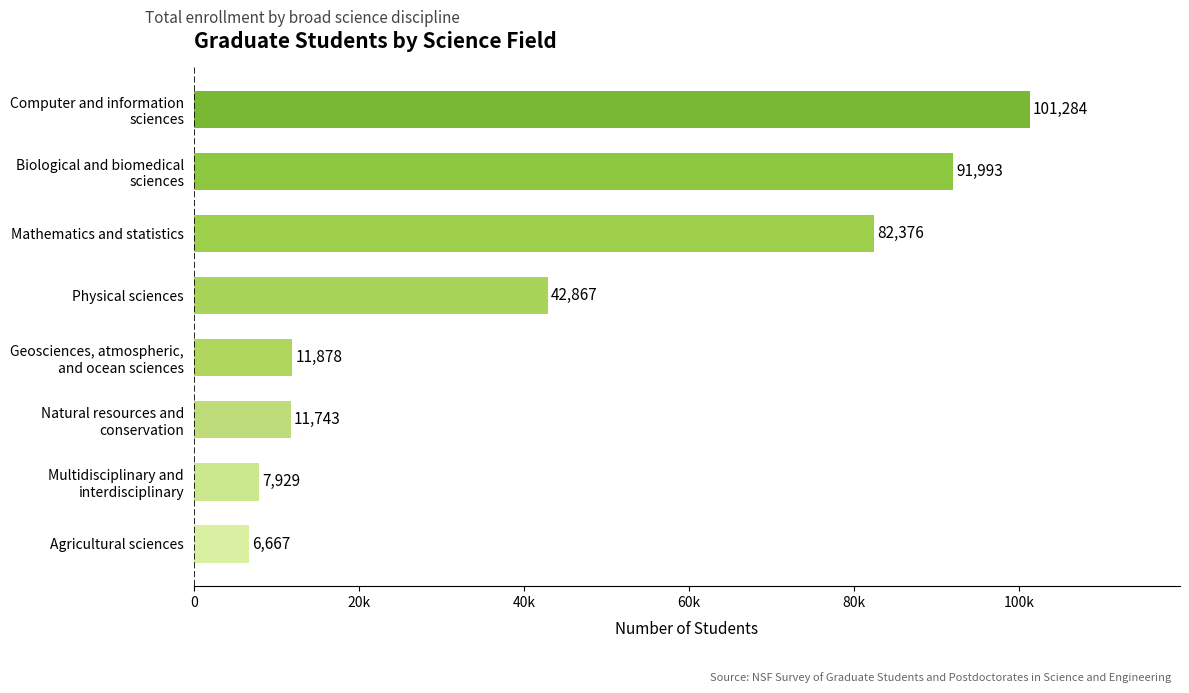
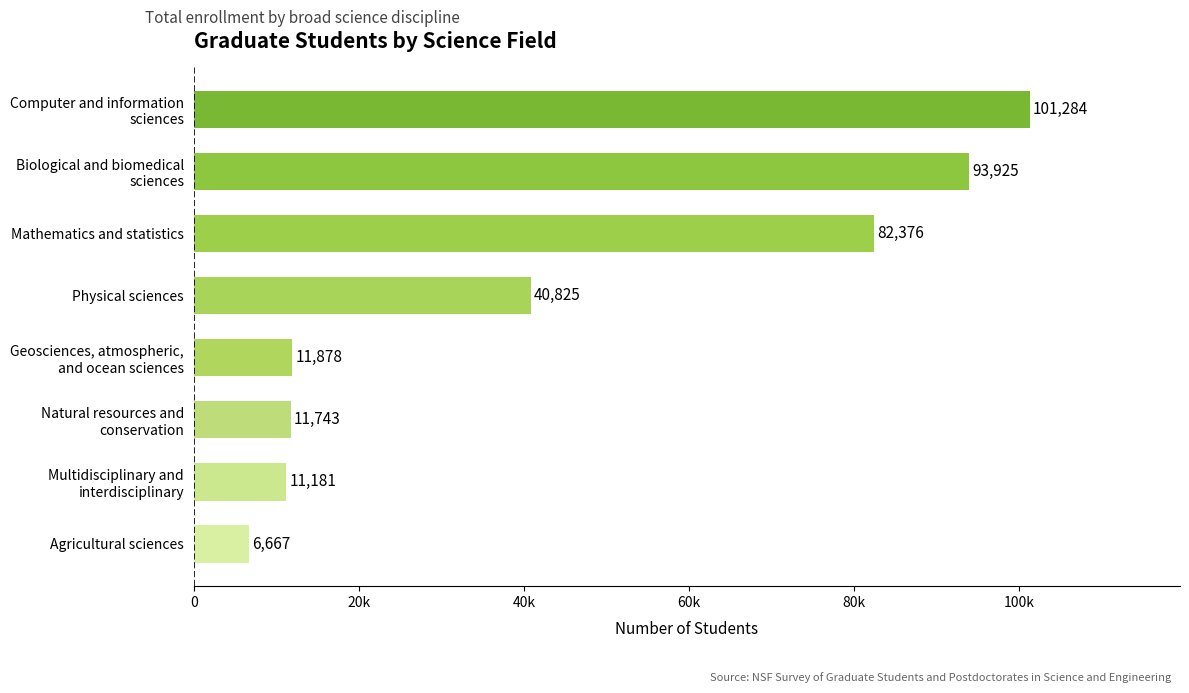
Biological and biomedical sciences: 91,993 -> 93,925
Physical sciences: 42,867 -> 40,825
Multidisciplinary and interdisciplinary: 7,929 -> 11,181
